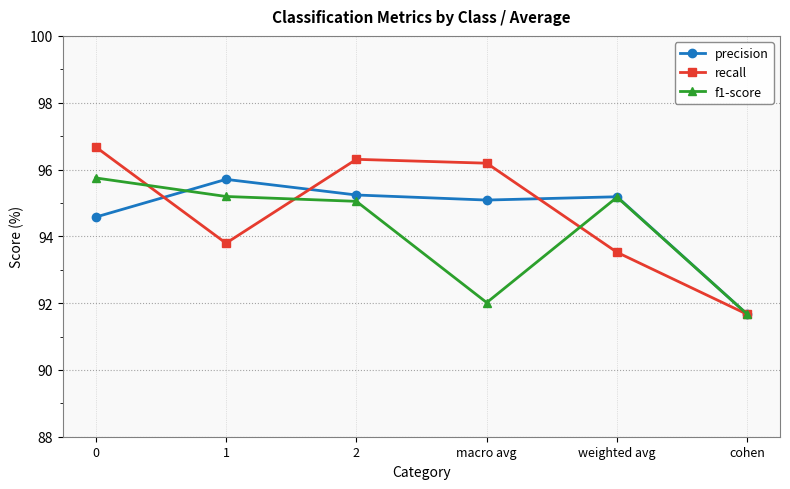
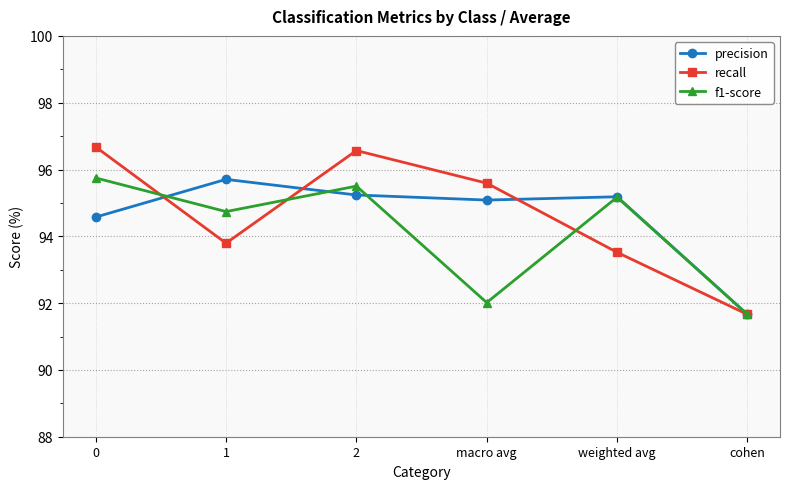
f1-score, 1: 95.2 -> 94.7
recall, 2: 96.3 -> 96.6
f1-score, 2: 95.0 -> 95.5
recall, macro avg: 96.2 -> 95.6
